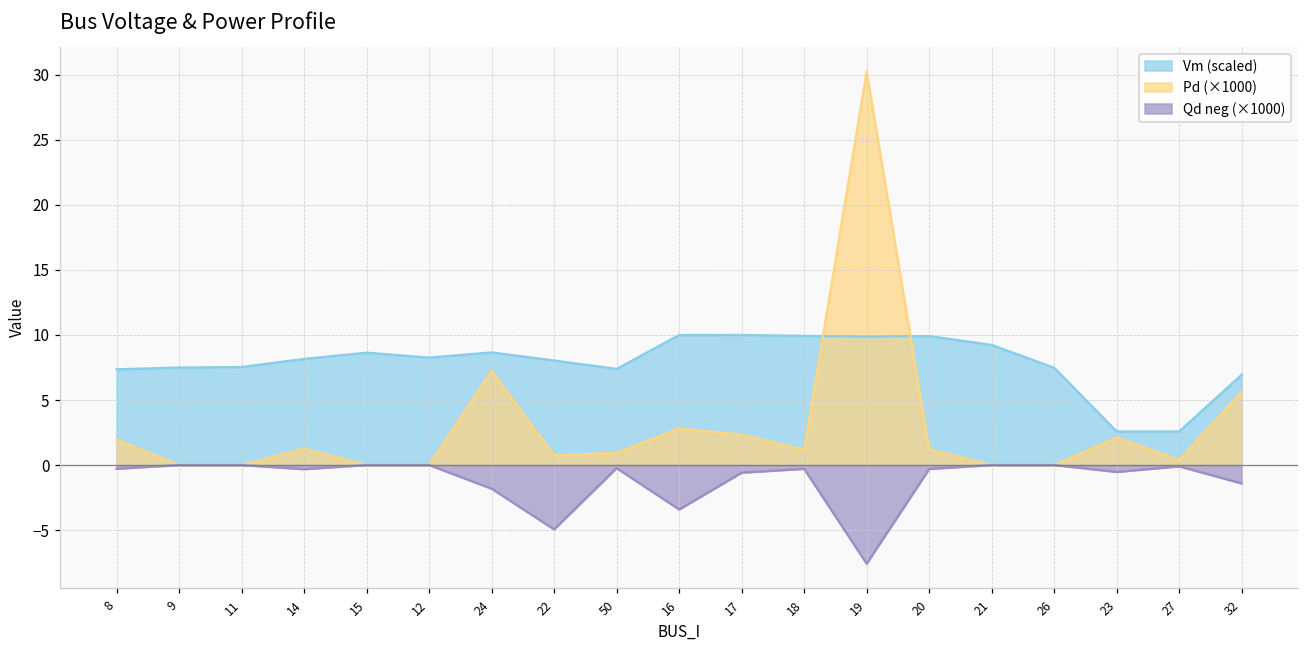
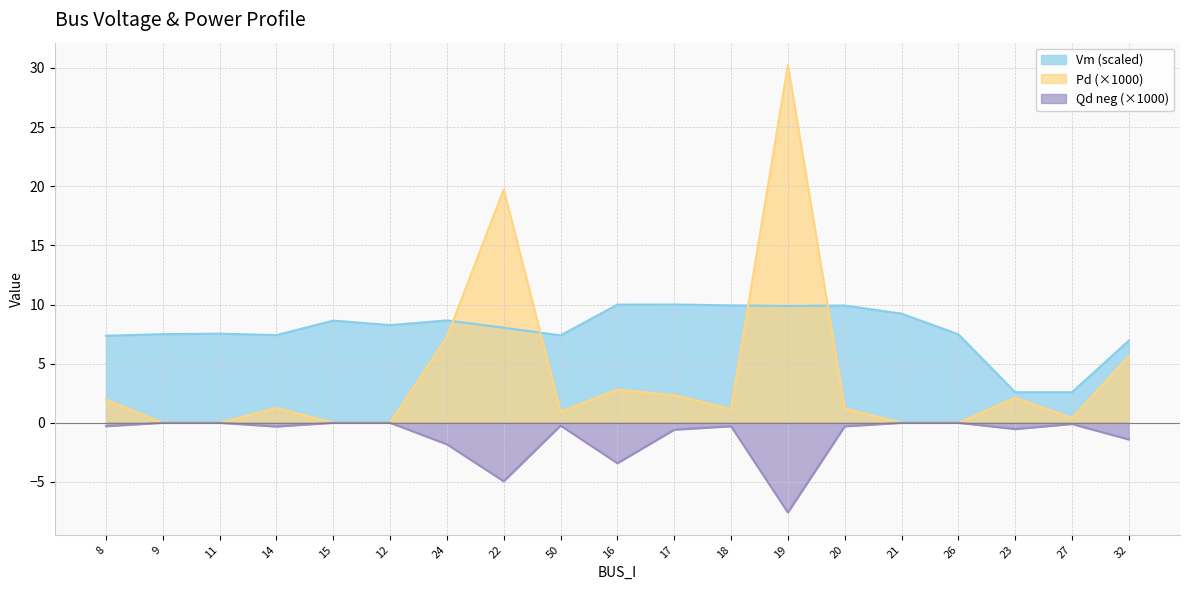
Vm (scaled), 14: 8.2 -> 7.4
Pd (×1000), 22: 0.8 -> 19.7
